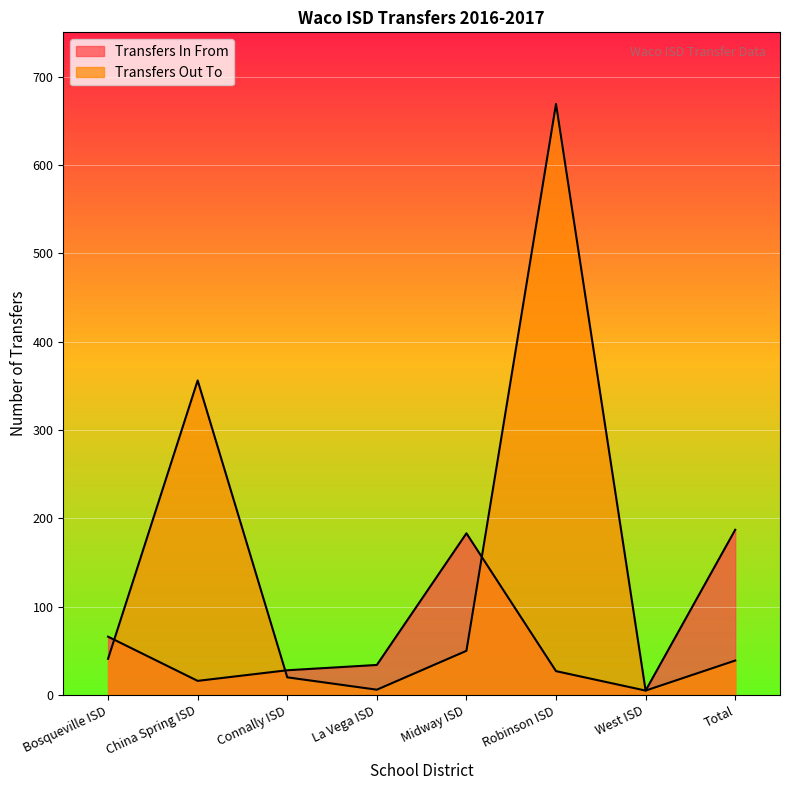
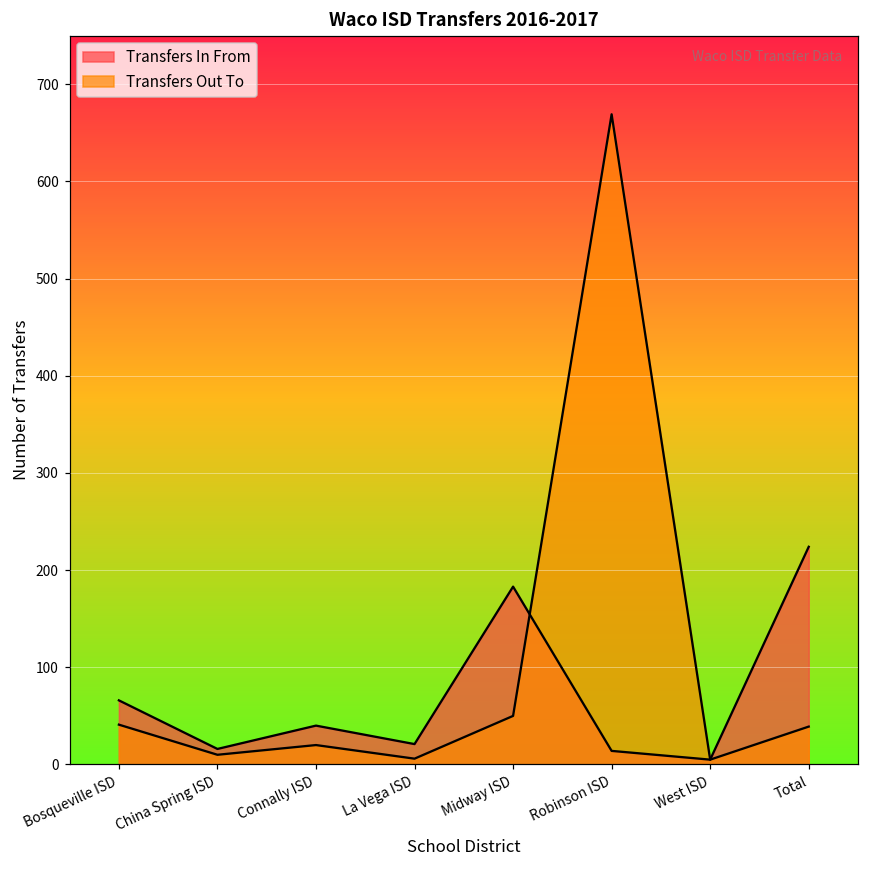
Transfers Out To, China Spring ISD: 360 -> 10
Transfers In From, Connally ISD: 30 -> 40
Transfers In From, La Vega ISD: 30 -> 20
Transfers In From, Robinson ISD: 30 -> 10
Transfers In From, Total: 190 -> 220
